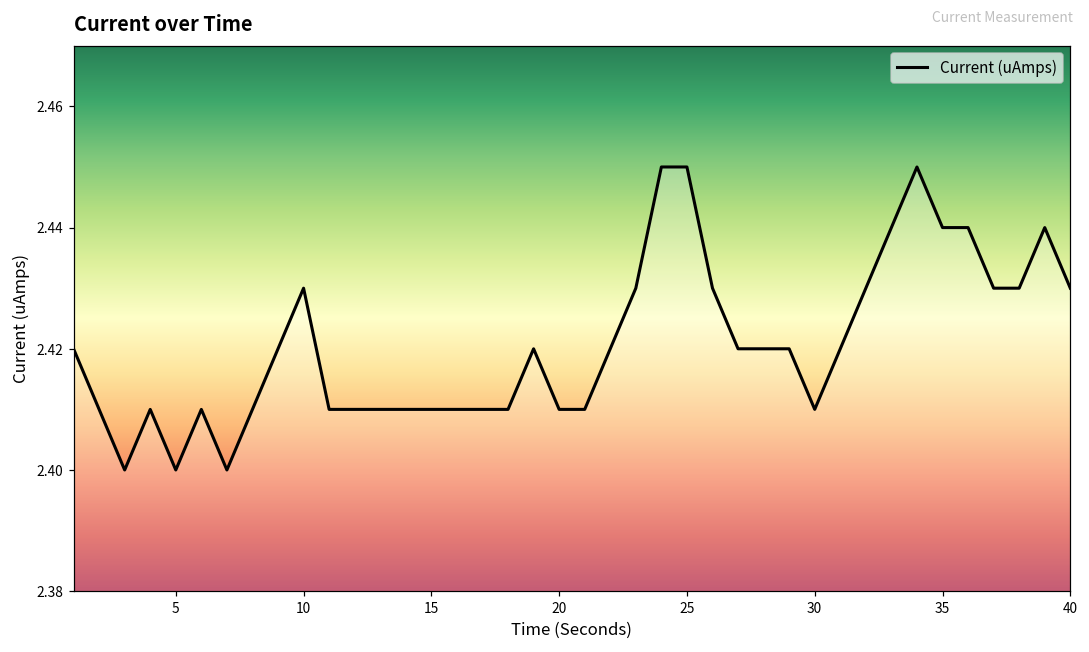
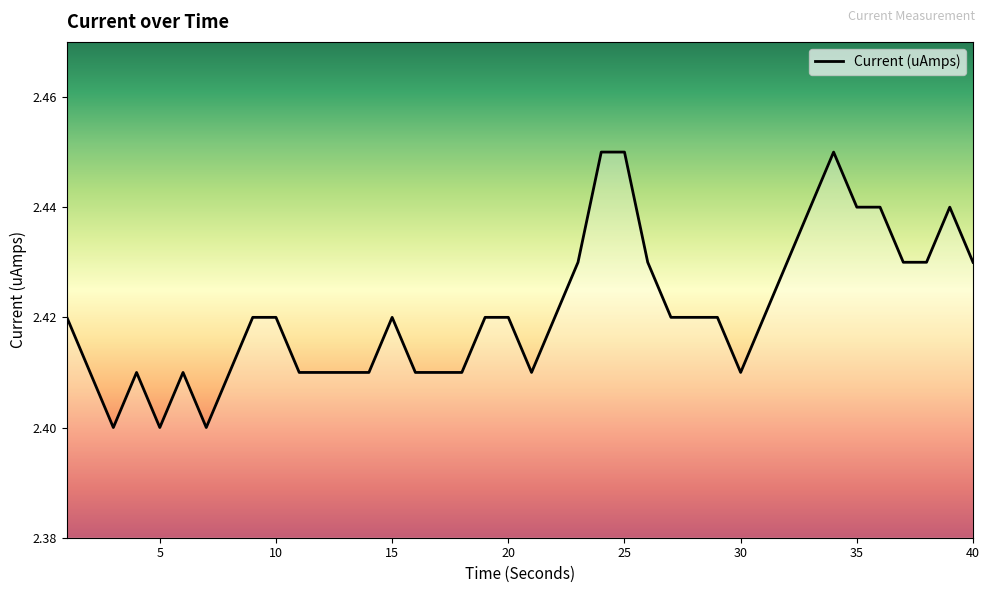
10: 2.43 -> 2.42
15: 2.41 -> 2.42
20: 2.41 -> 2.42
